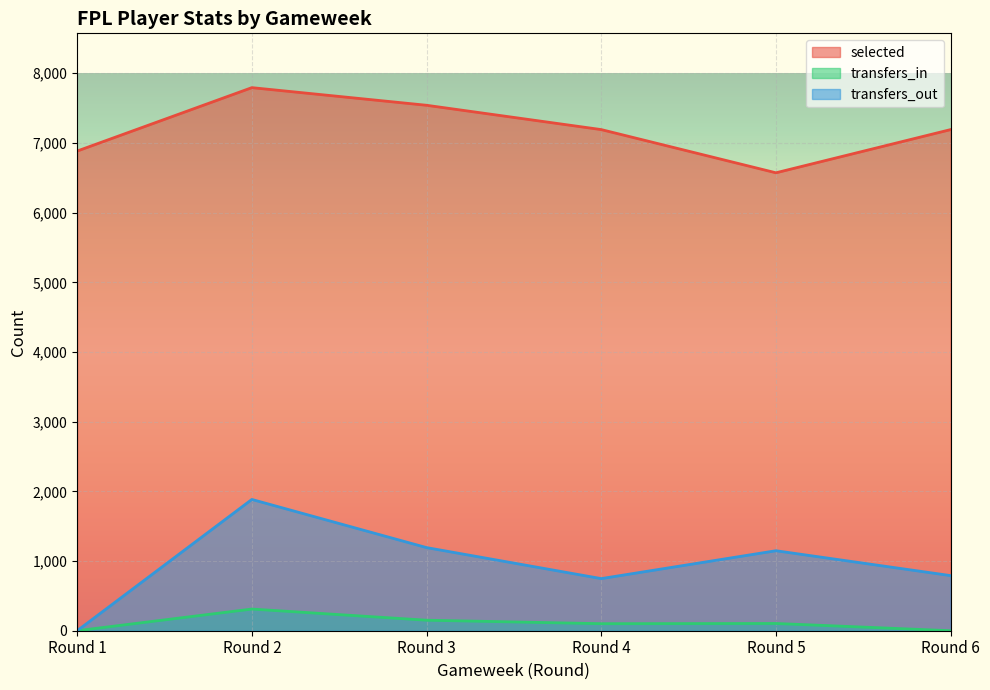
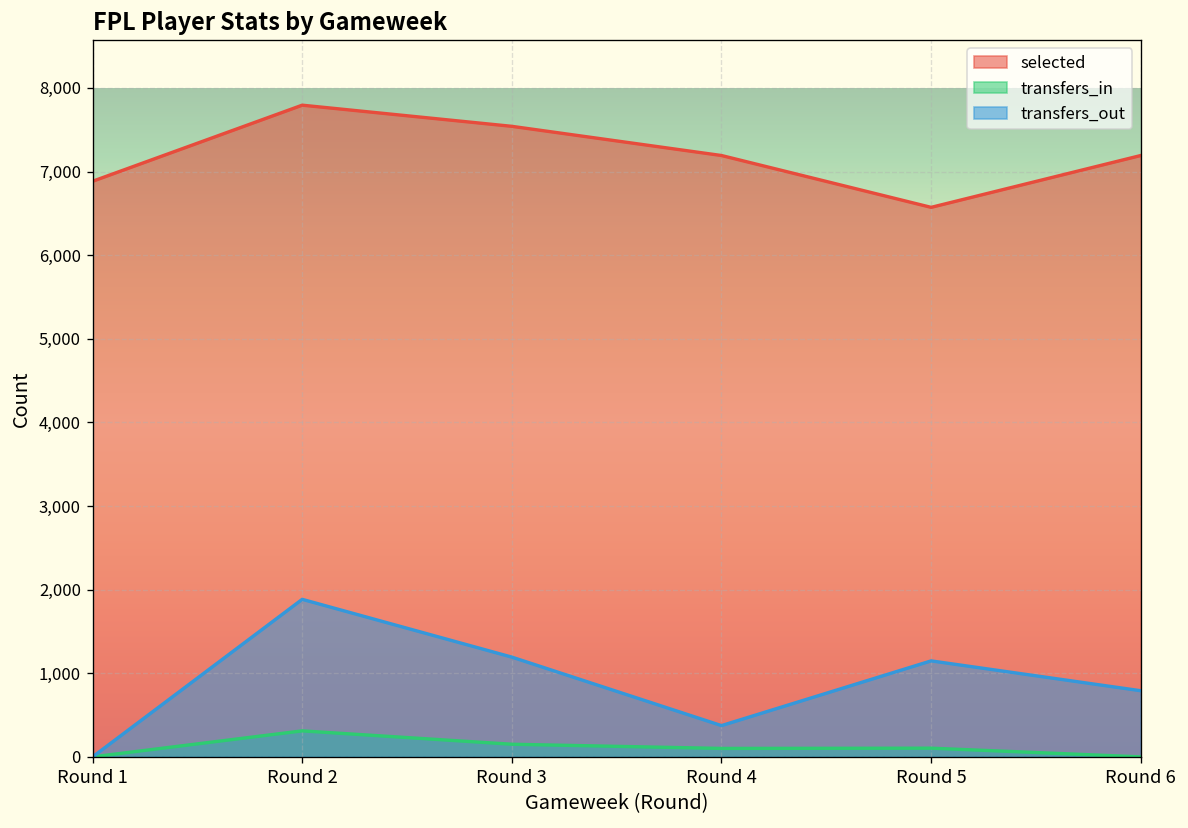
transfers_out, Round 4: 700 -> 400
